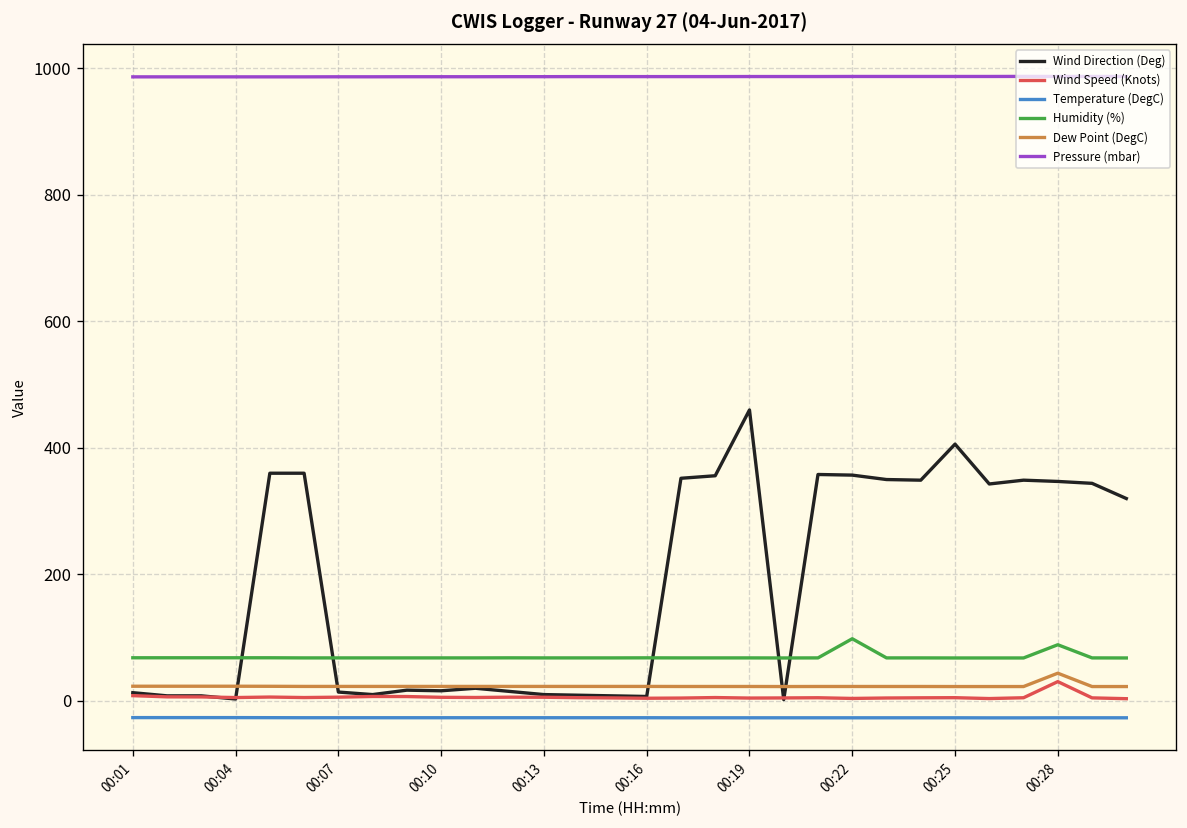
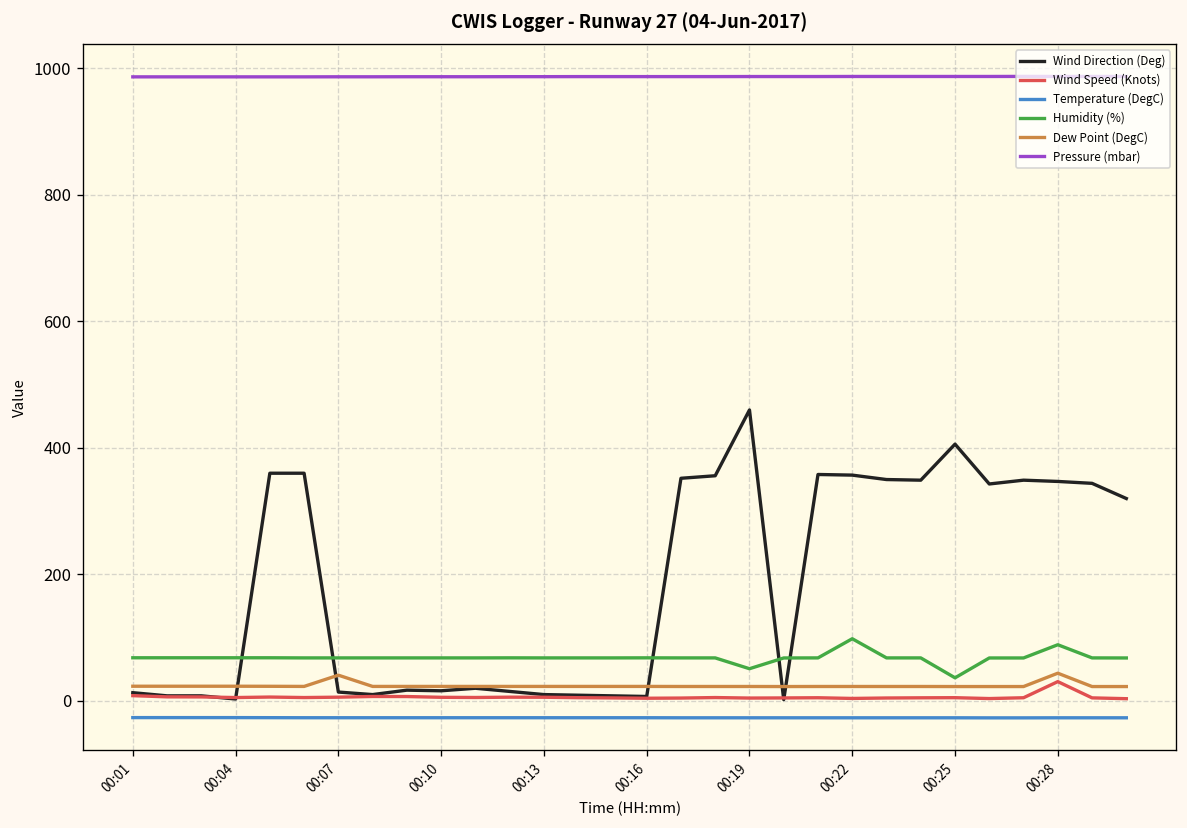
Dew Point (DegC), 00:07: 20 -> 40
Humidity (%), 00:19: 70 -> 50
Humidity (%), 00:25: 70 -> 40
